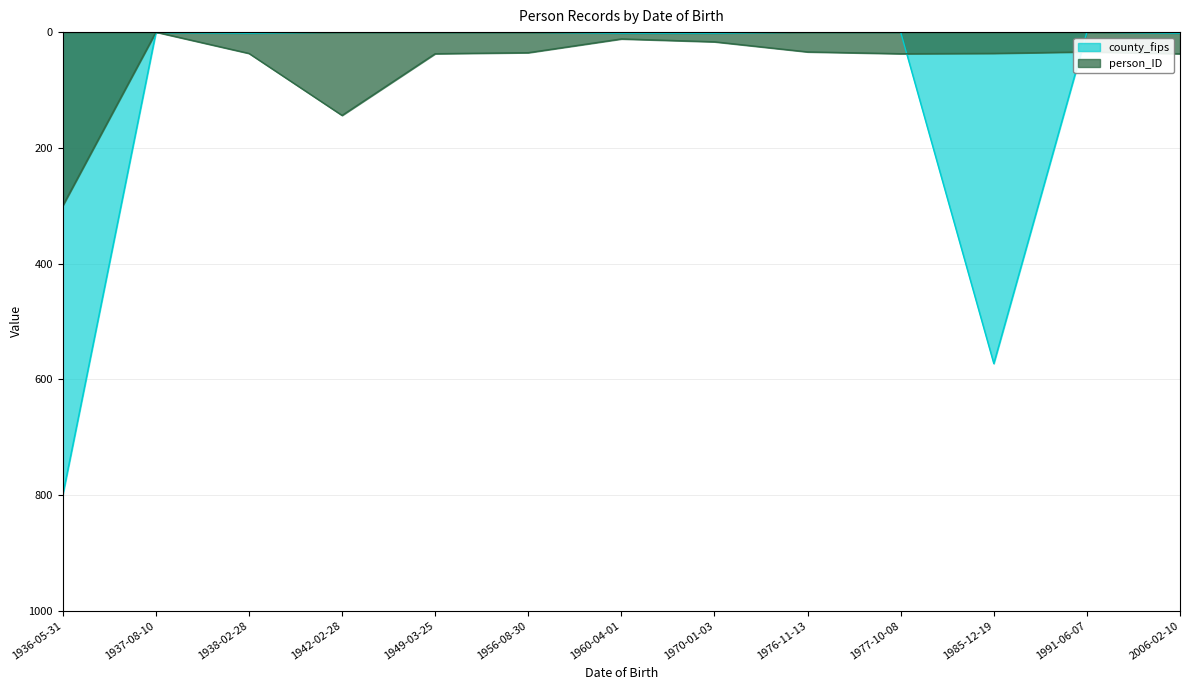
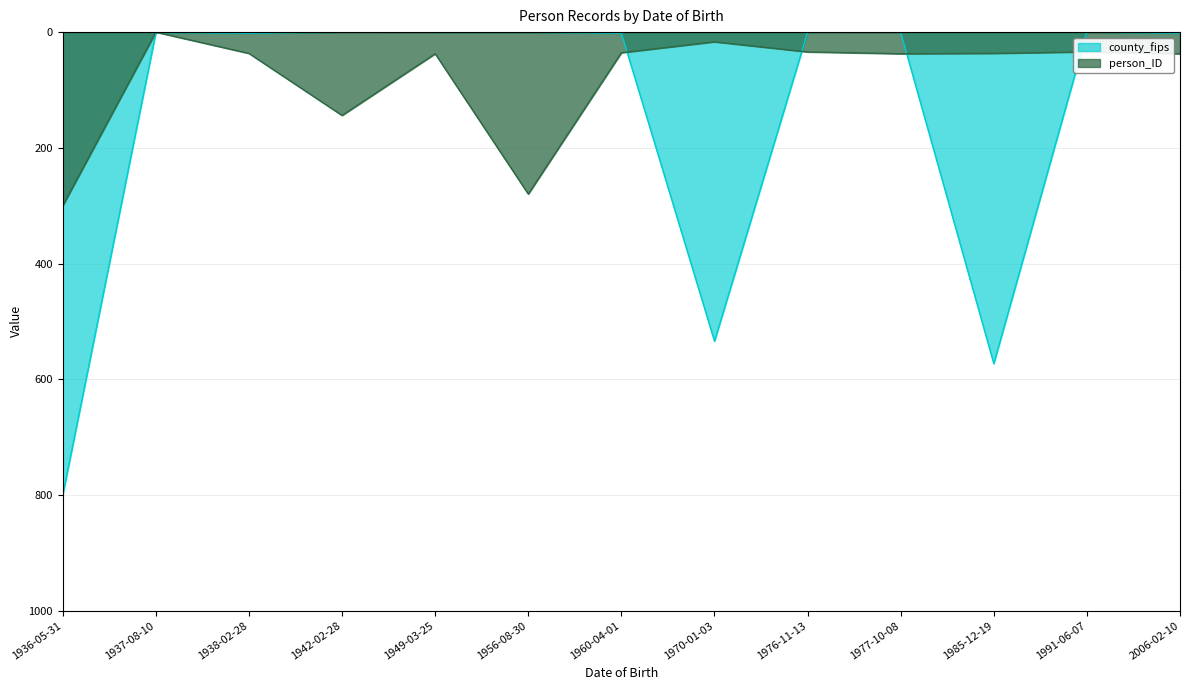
person_ID, 1956-08-30: 40 -> 280
person_ID, 1960-04-01: 10 -> 40
county_fips, 1970-01-03: 0 -> 530
